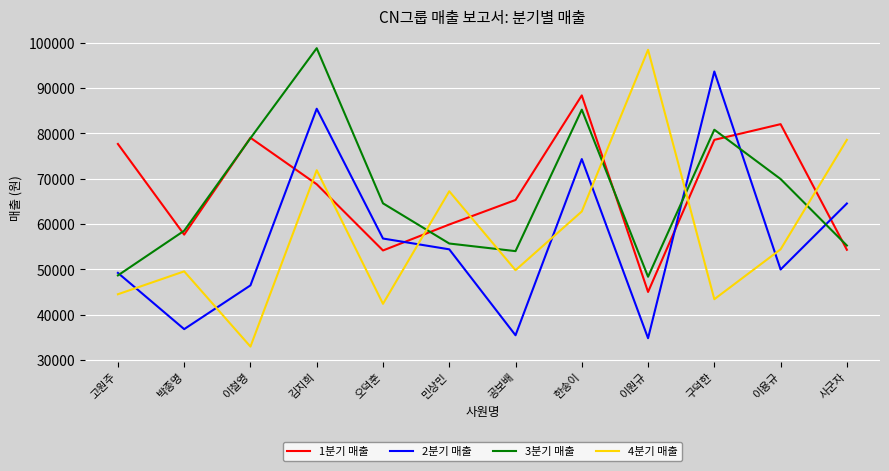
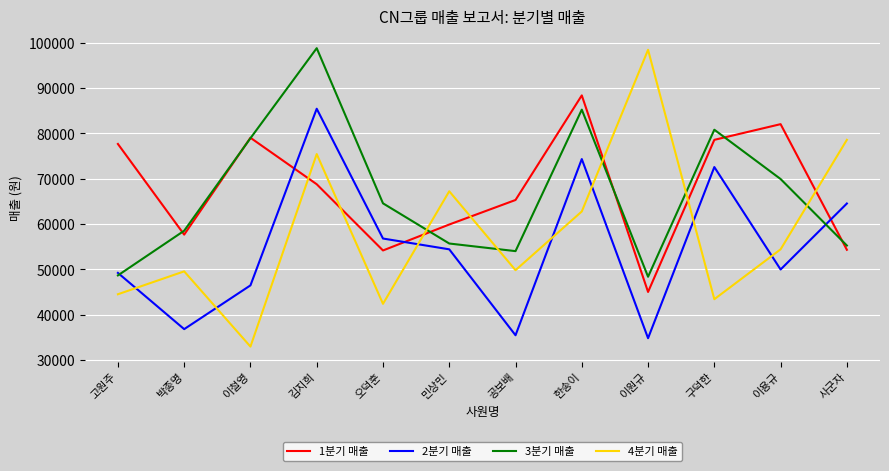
4분기 매출, 김지희: 72000 -> 75000
2분기 매출, 구덕한: 94000 -> 73000
